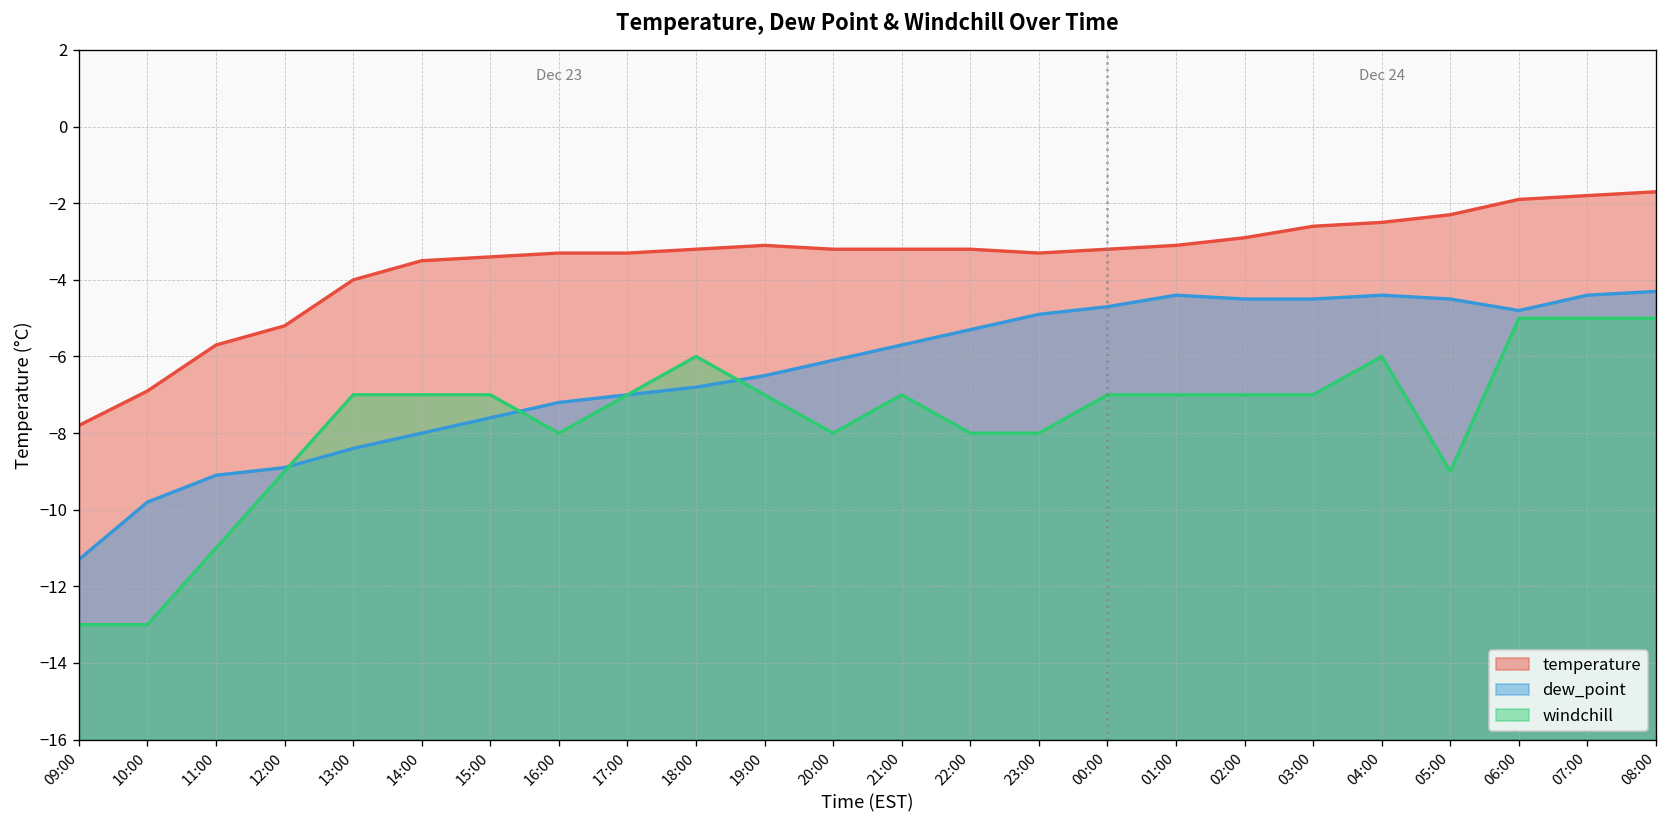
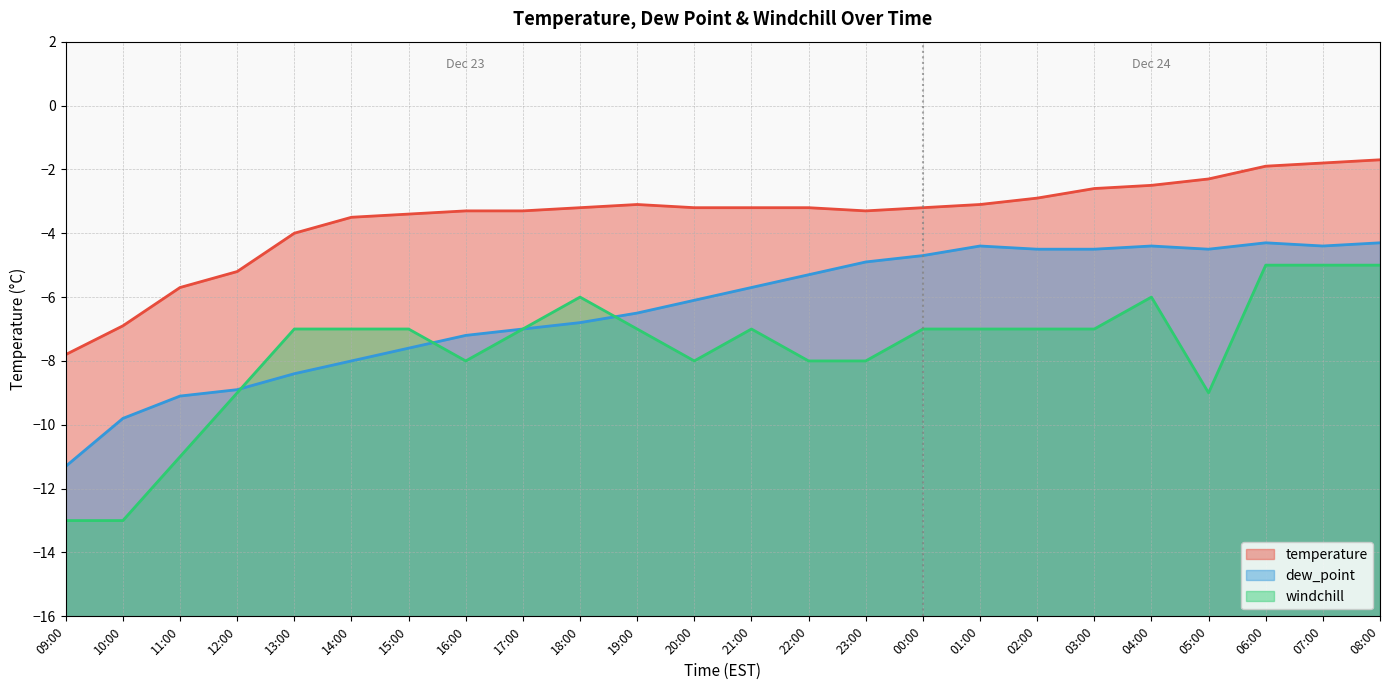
dew_point, 06:00: -4.8 -> -4.3
